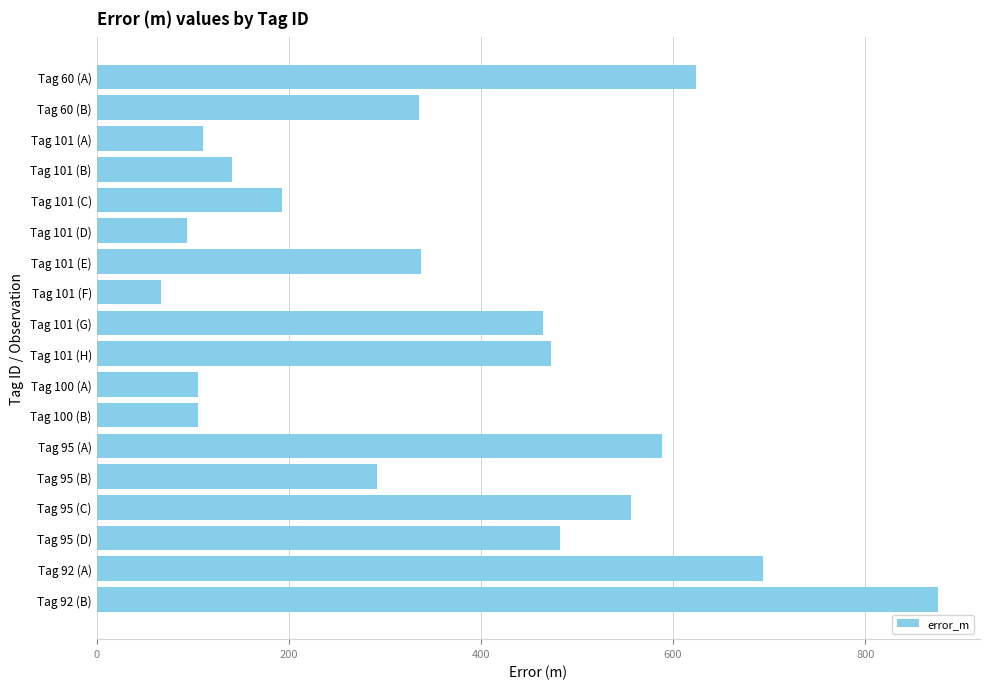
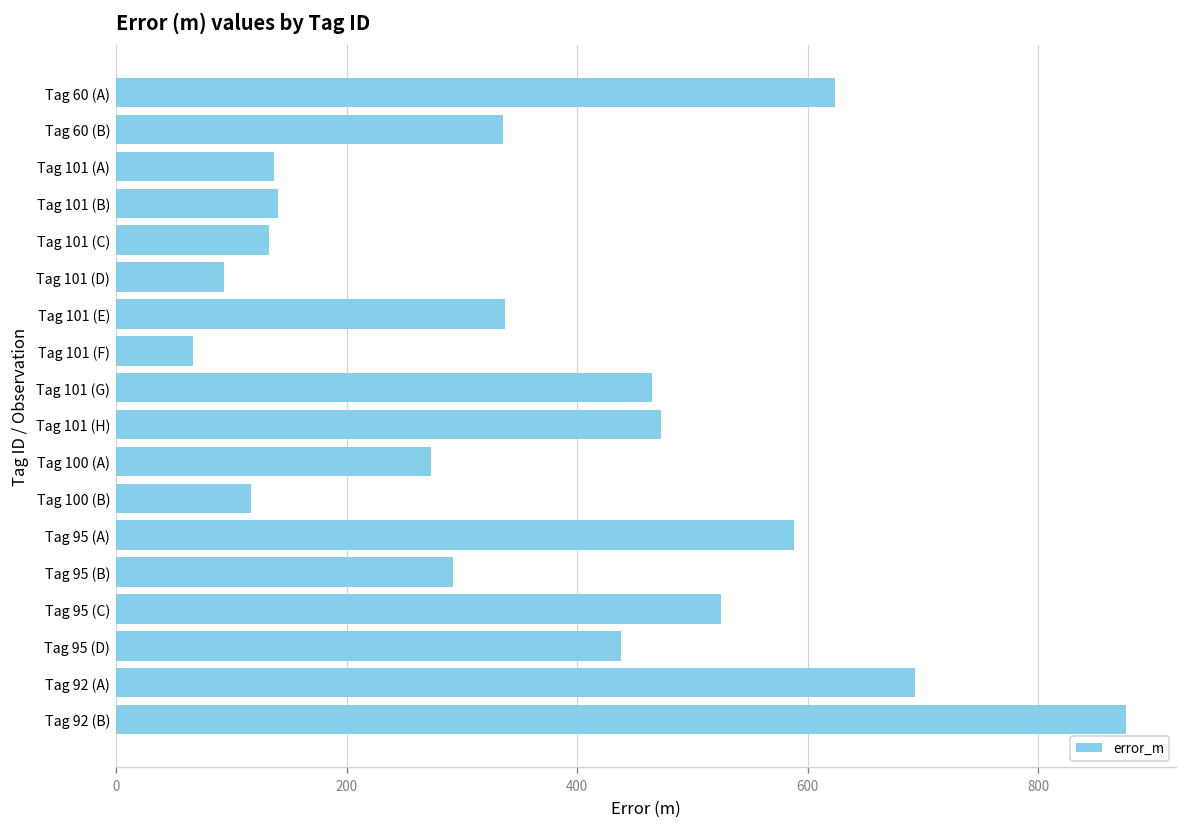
Tag 101 (A): 110 -> 140
Tag 101 (C): 190 -> 130
Tag 100 (A): 110 -> 270
Tag 100 (B): 110 -> 120
Tag 95 (C): 560 -> 520
Tag 95 (D): 480 -> 440
